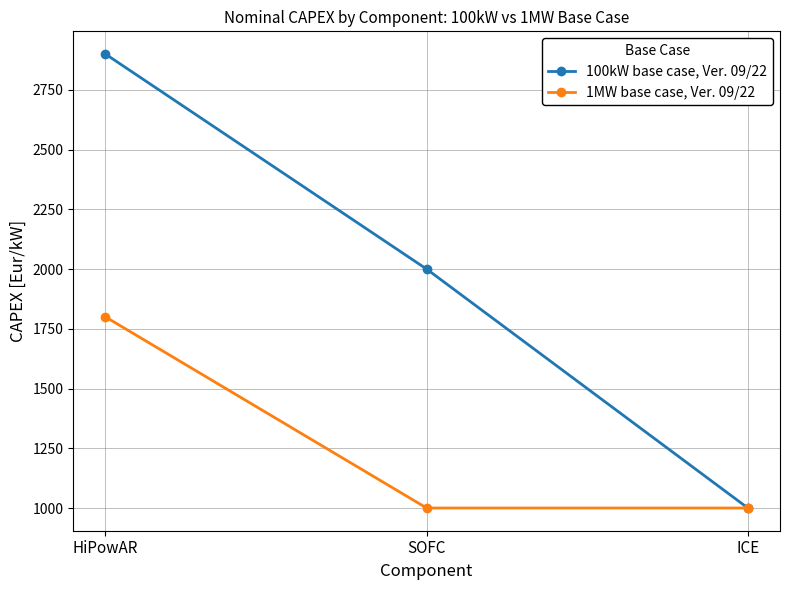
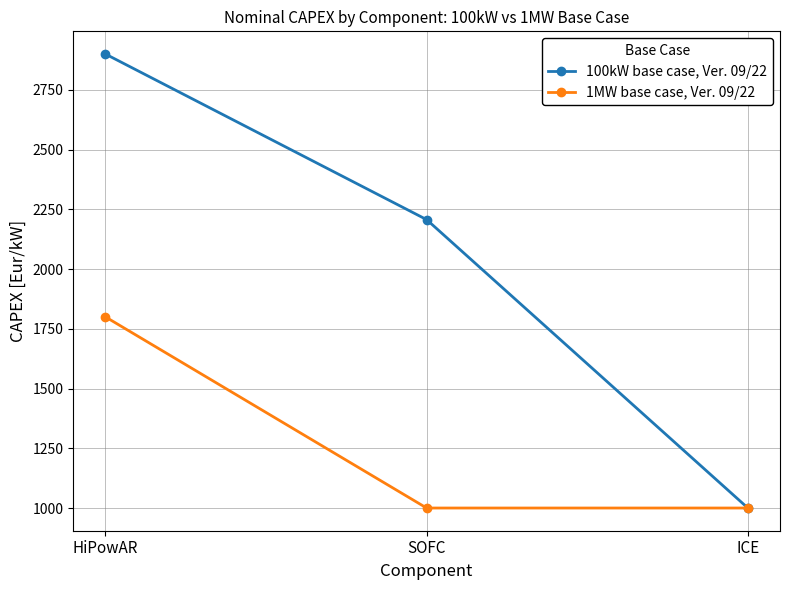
100kW base case, Ver. 09/22, SOFC: 2000 -> 2210
